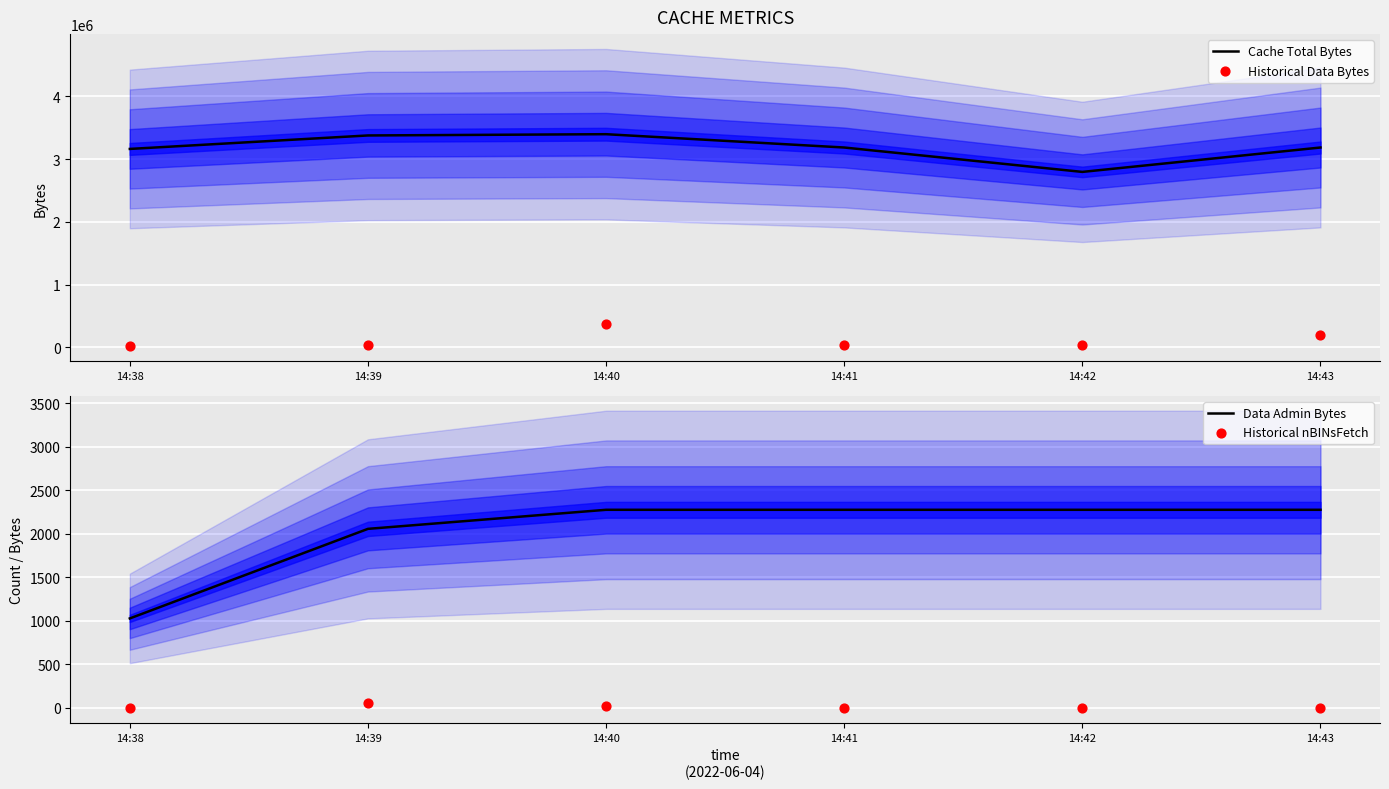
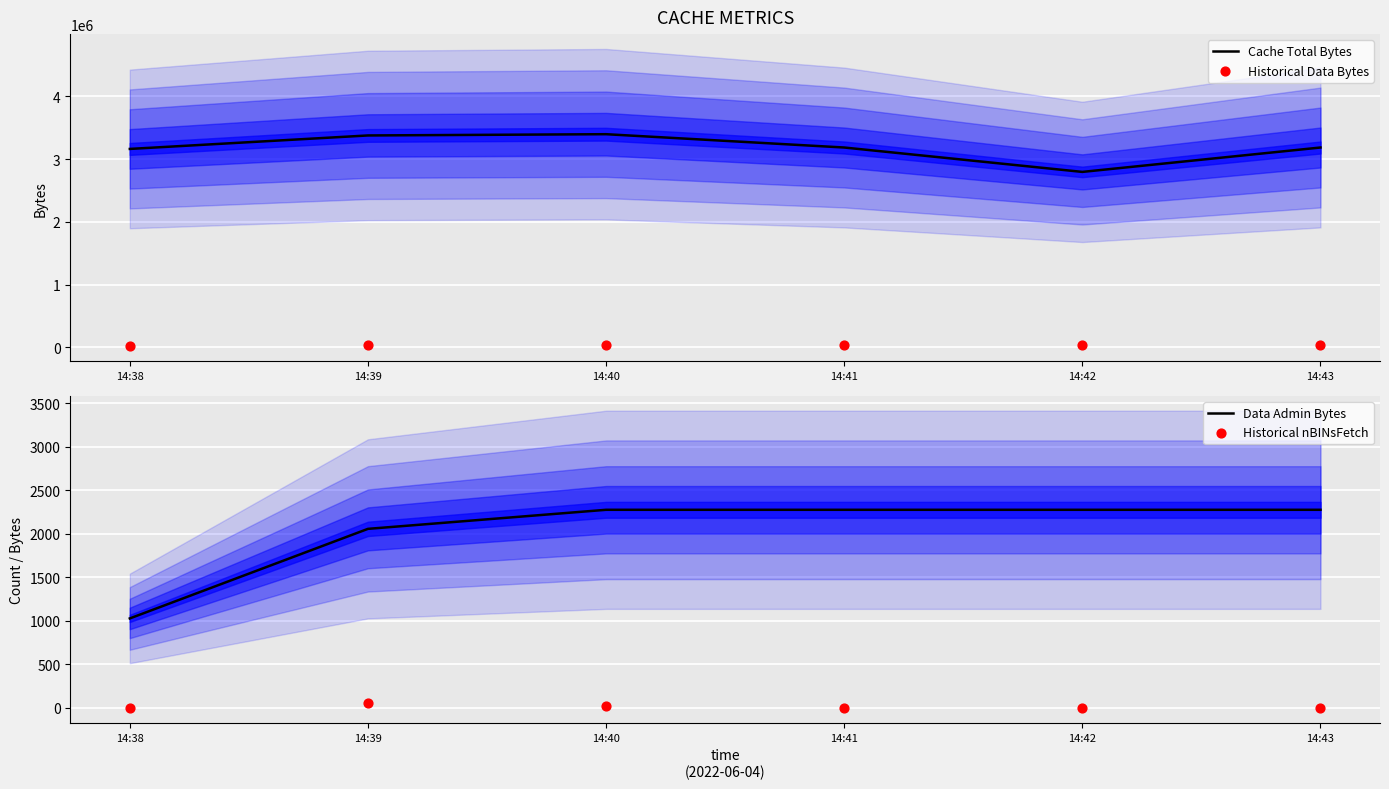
CACHE METRICS, Historical Data Bytes, 14:40: 400000 -> 0
CACHE METRICS, Historical Data Bytes, 14:43: 200000 -> 0
